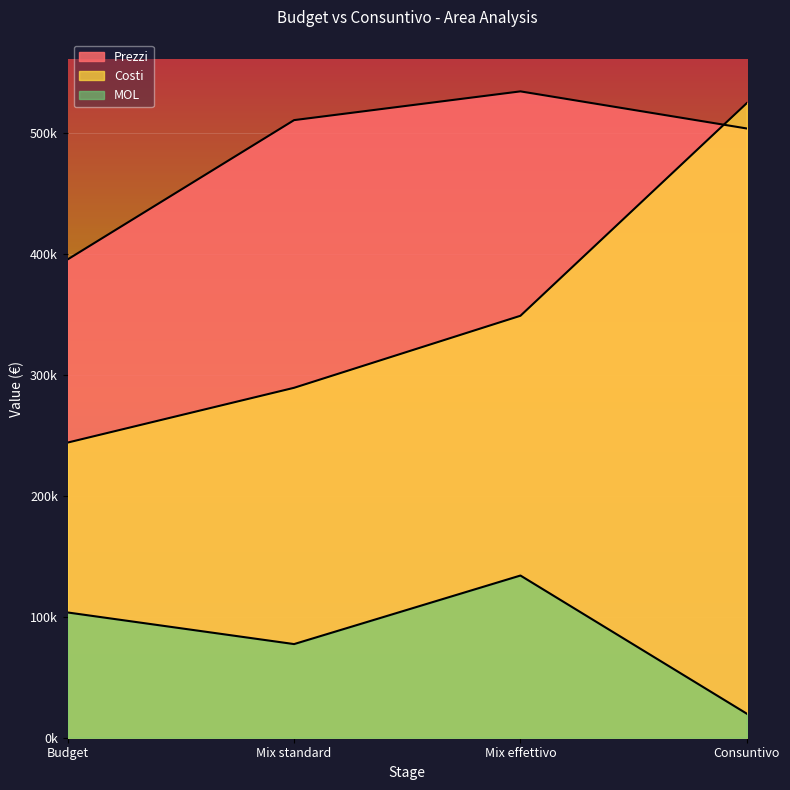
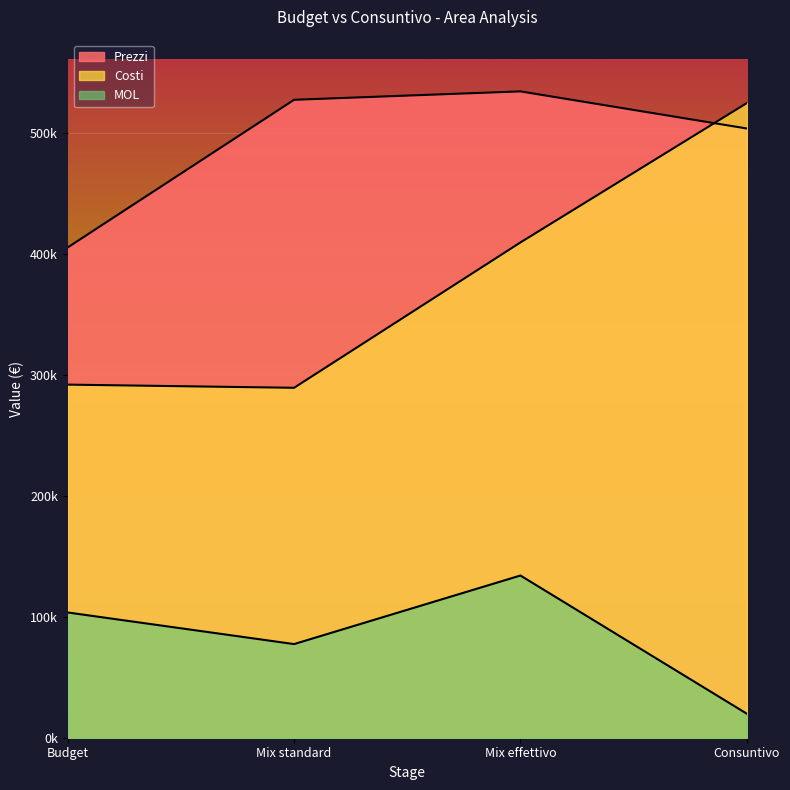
Prezzi, Budget: 395000 -> 405000
Costi, Budget: 244000 -> 292000
Prezzi, Mix standard: 510000 -> 527000
Costi, Mix effettivo: 349000 -> 409000
